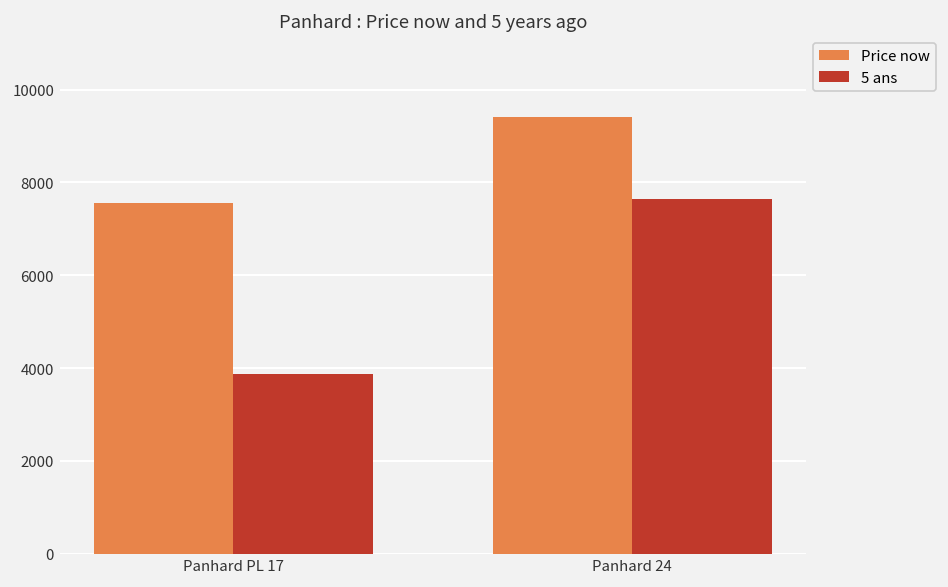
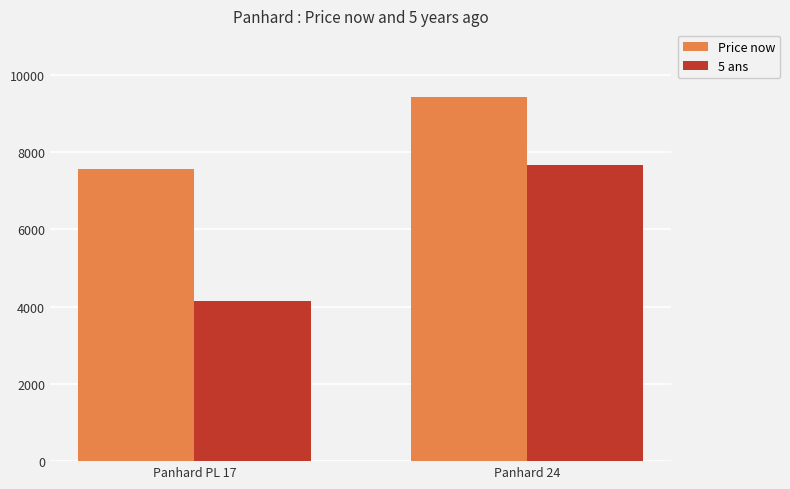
5 ans, Panhard PL 17: 3900 -> 4100
